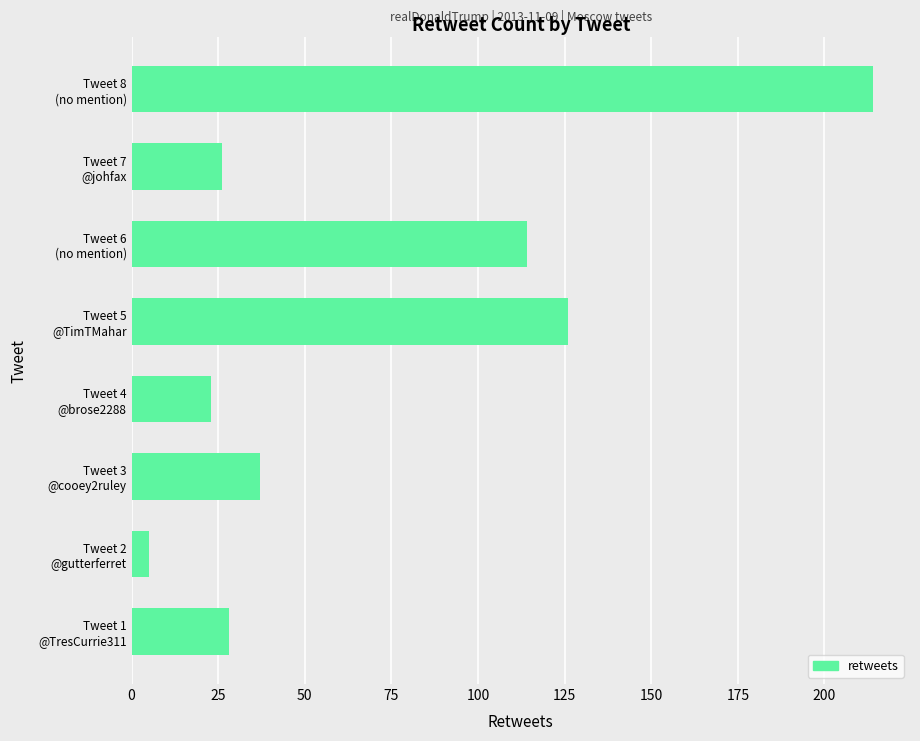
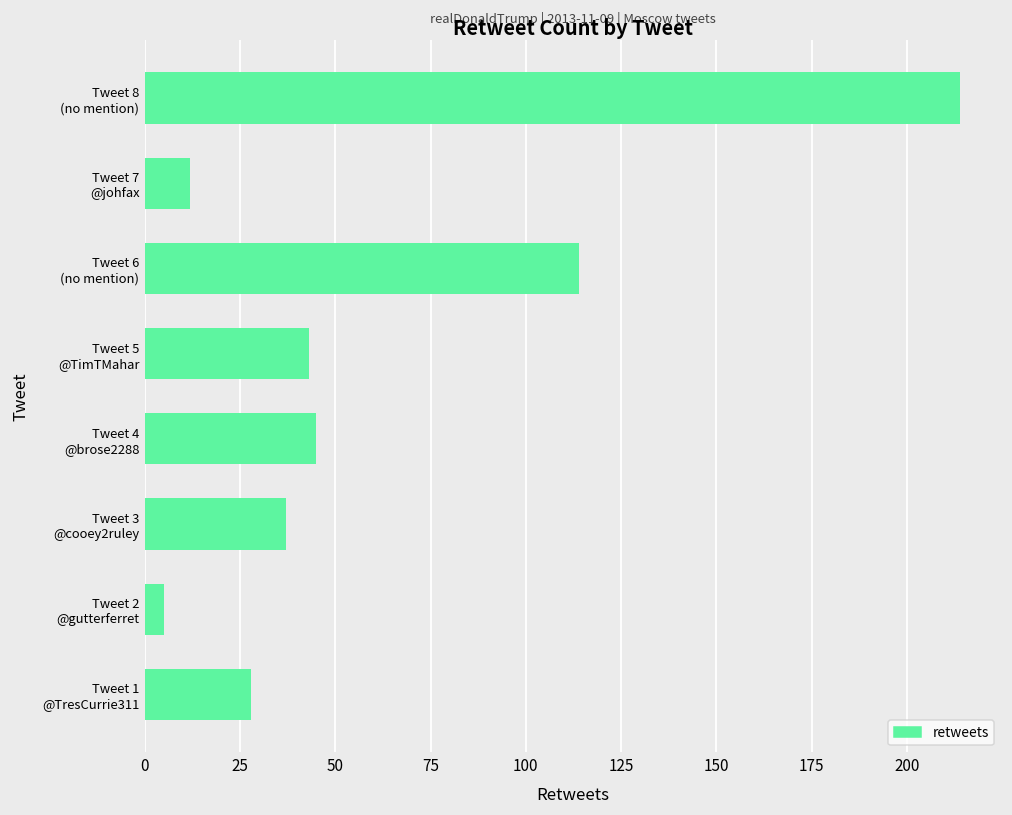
Tweet 7 @johfax: 26 -> 12
Tweet 5 @TimTMahar: 126 -> 43
Tweet 4 @brose2288: 23 -> 45
